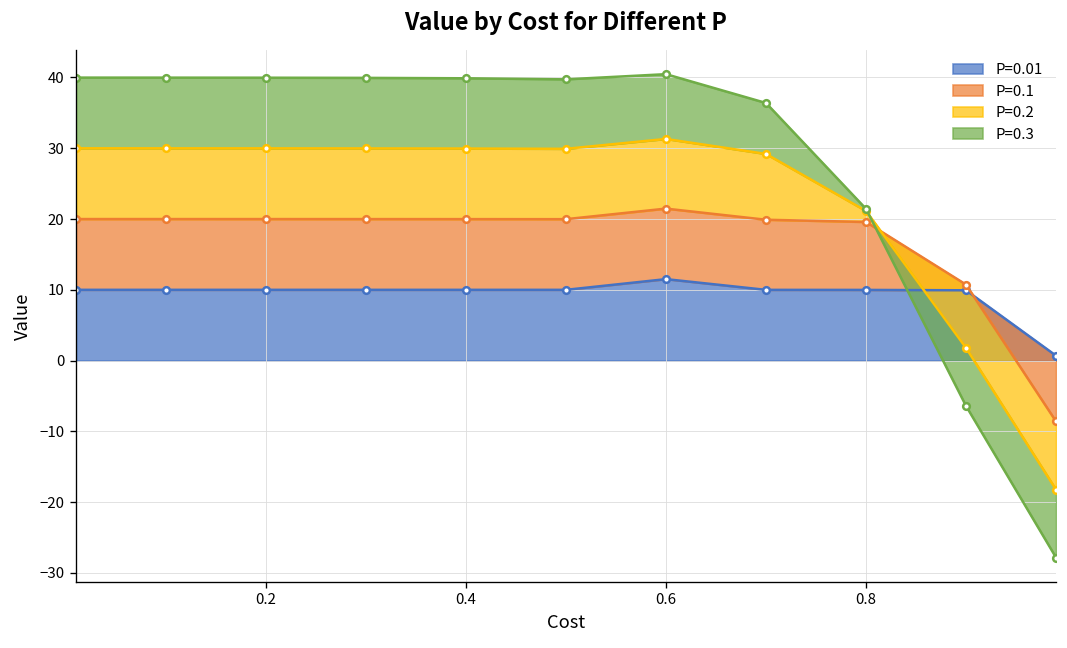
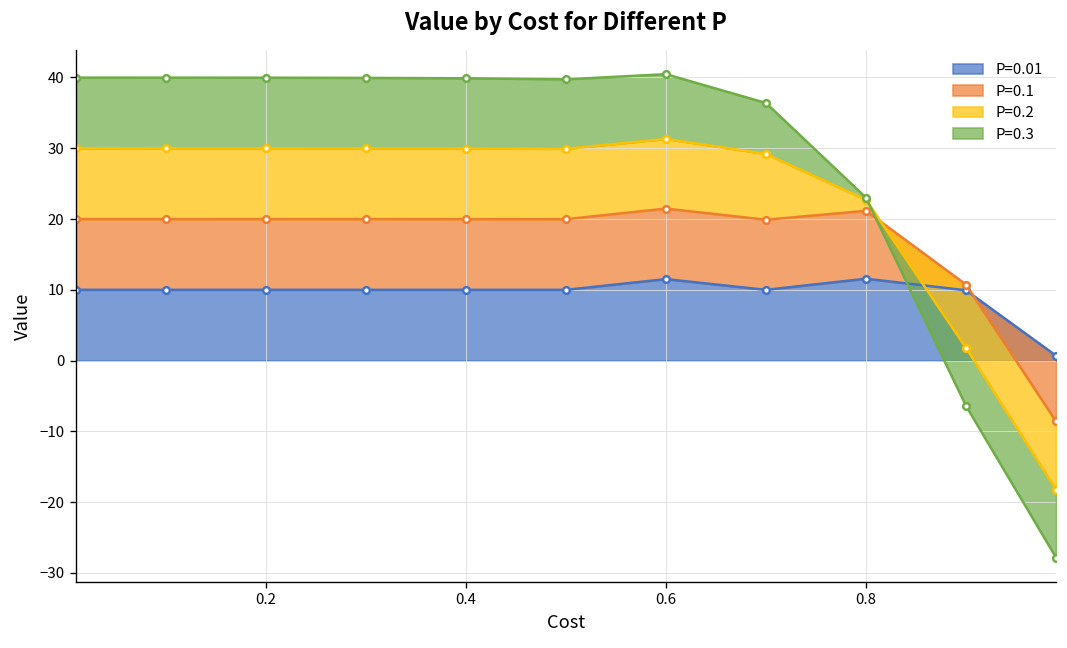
P=0.01, 0.8: 10 -> 12
